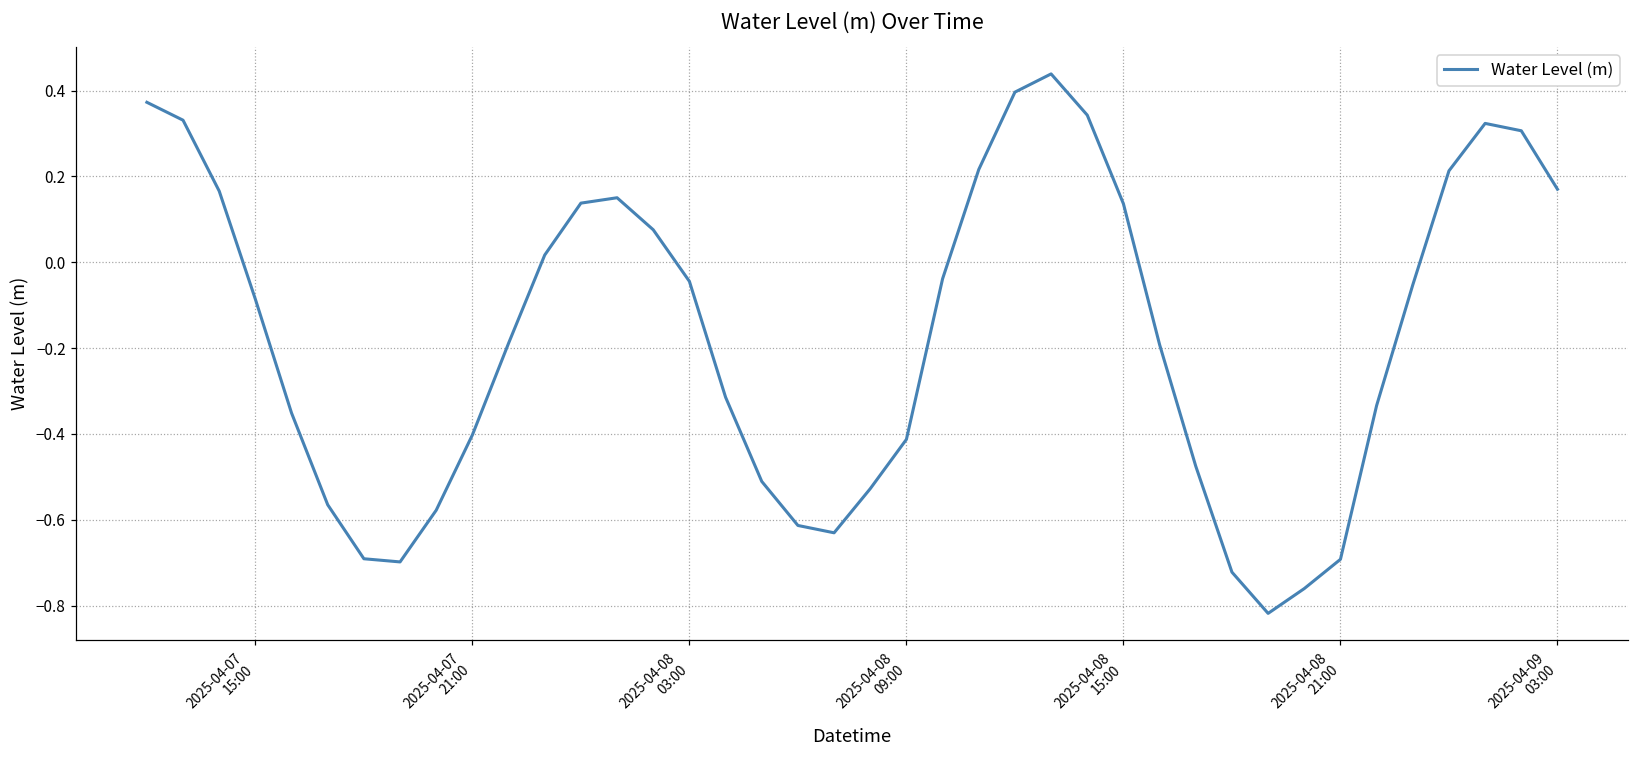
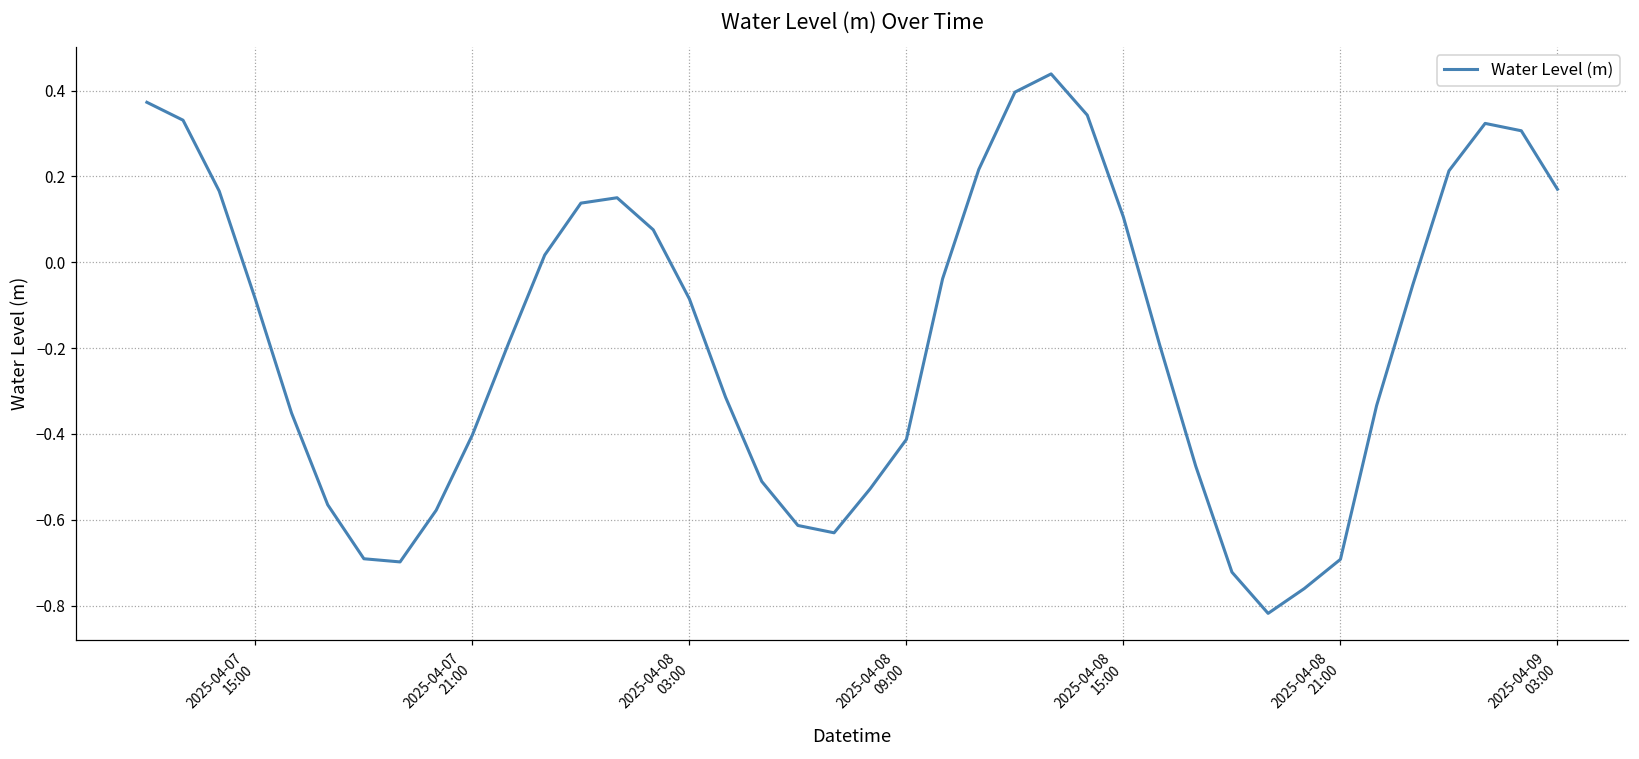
2025-04-08 03:00: -0.04 -> -0.09
2025-04-08 15:00: 0.14 -> 0.11
